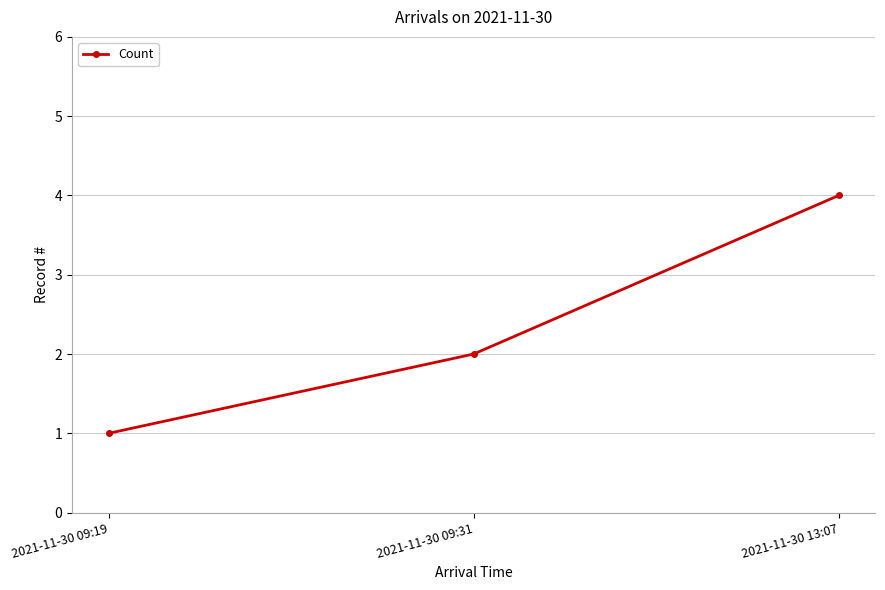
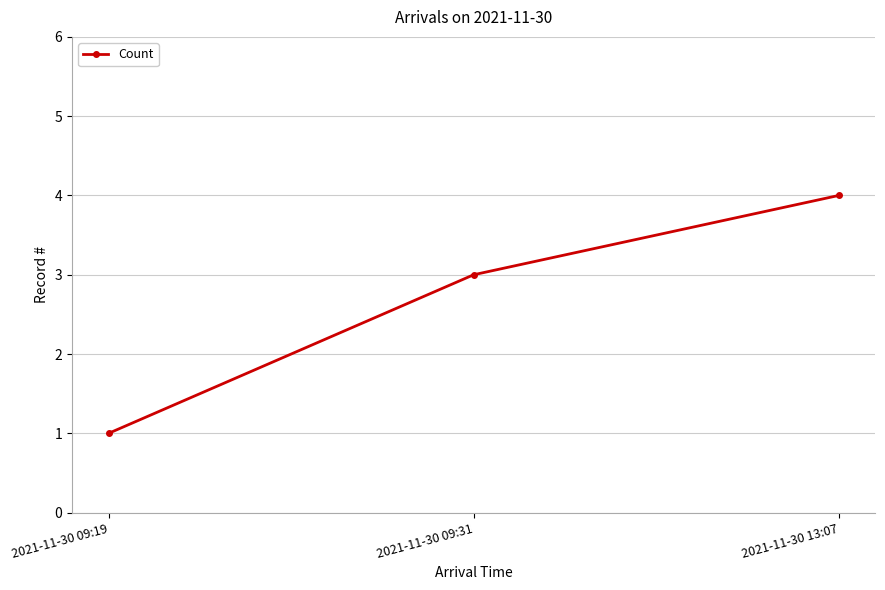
2021-11-30 09:31: 2 -> 3
